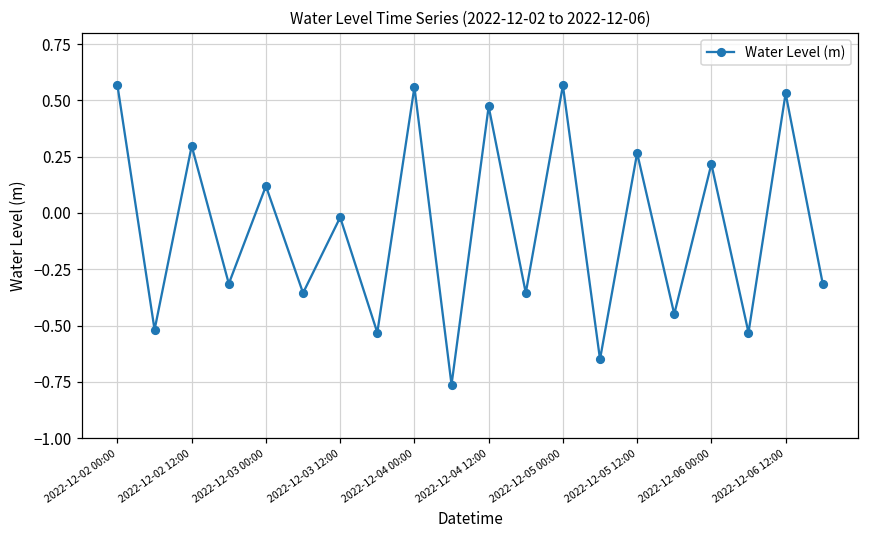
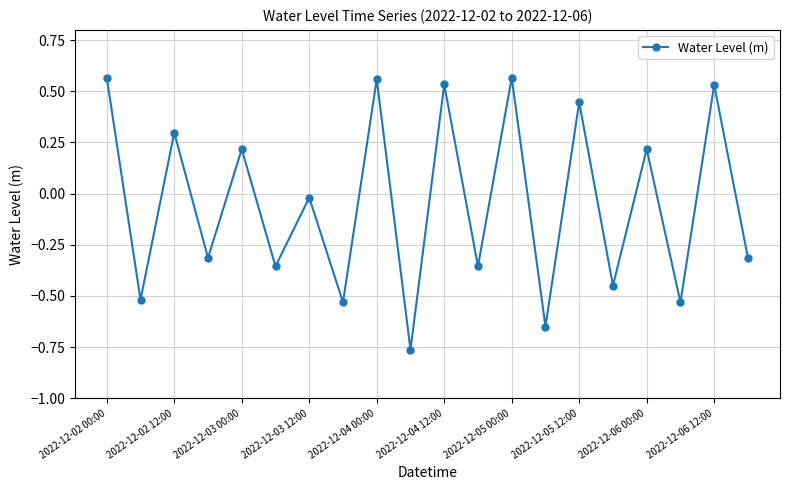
2022-12-03 00:00: 0.12 -> 0.22
2022-12-04 12:00: 0.47 -> 0.53
2022-12-05 12:00: 0.27 -> 0.45
